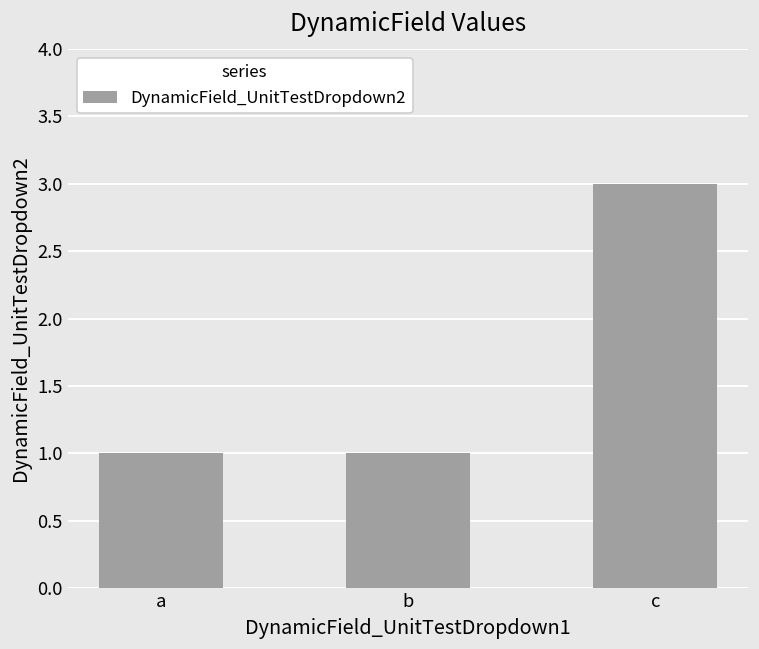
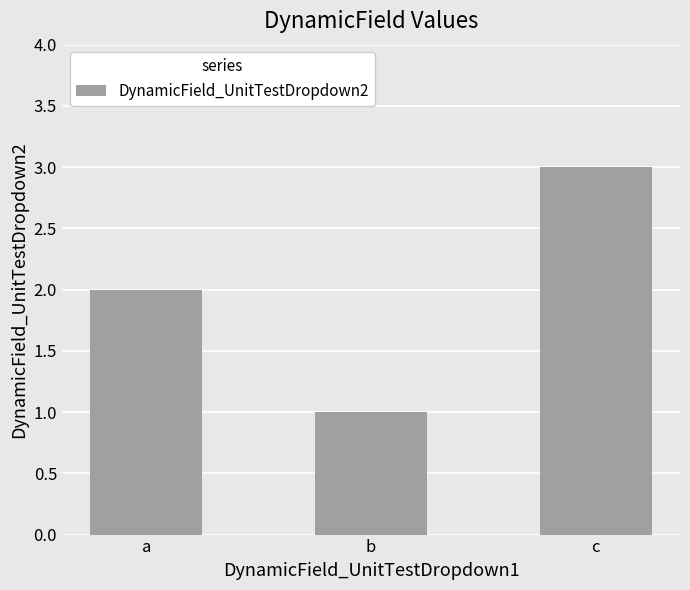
a: 1 -> 2
